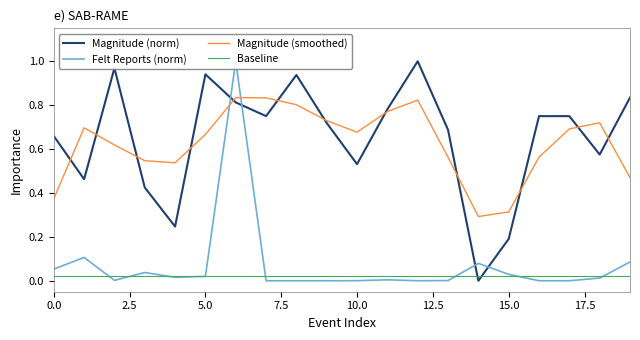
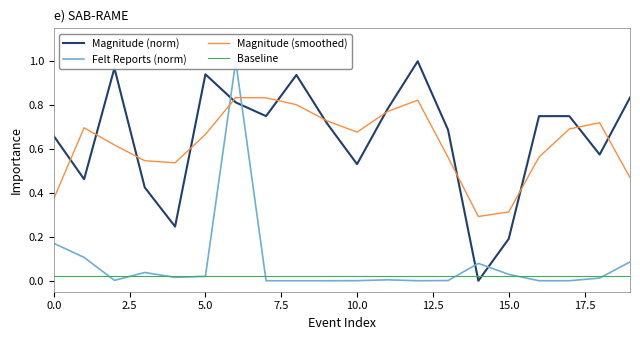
Felt Reports (norm), 0.0: 0.05 -> 0.17
